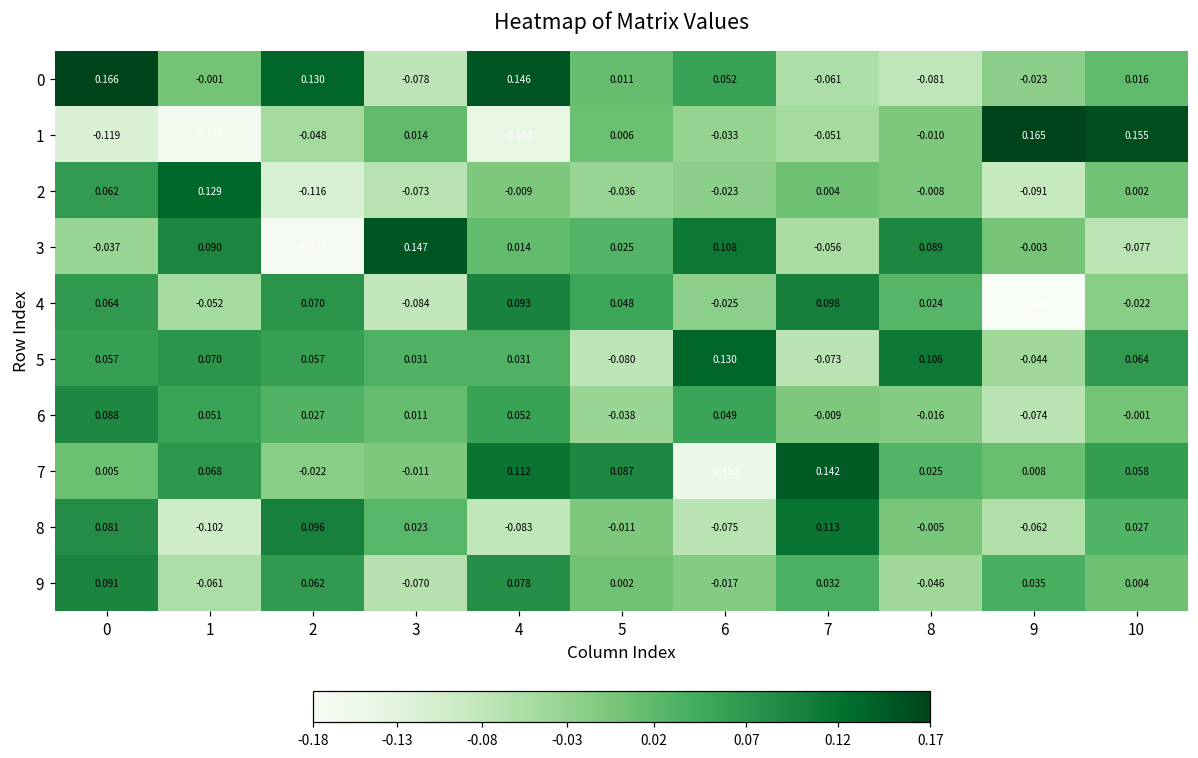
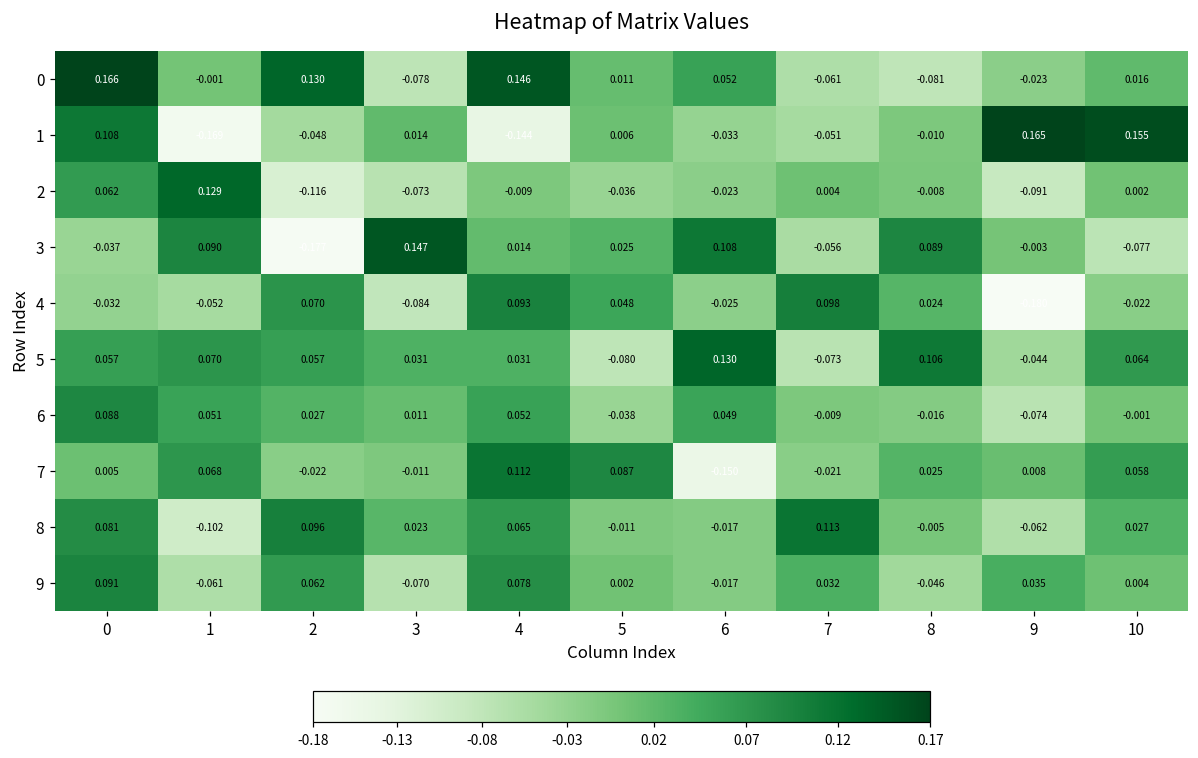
1, 0: -0.119 -> 0.108
4, 0: 0.064 -> -0.032
7, 7: 0.142 -> -0.021
8, 4: -0.083 -> 0.065
8, 6: -0.075 -> -0.017
